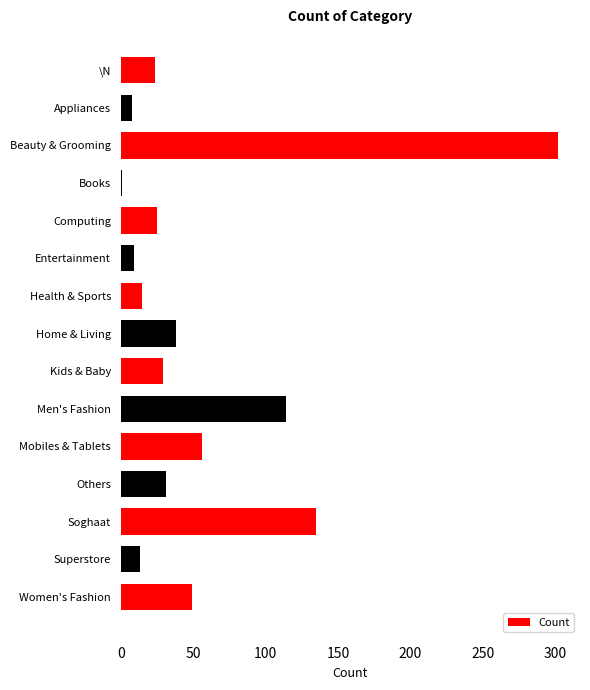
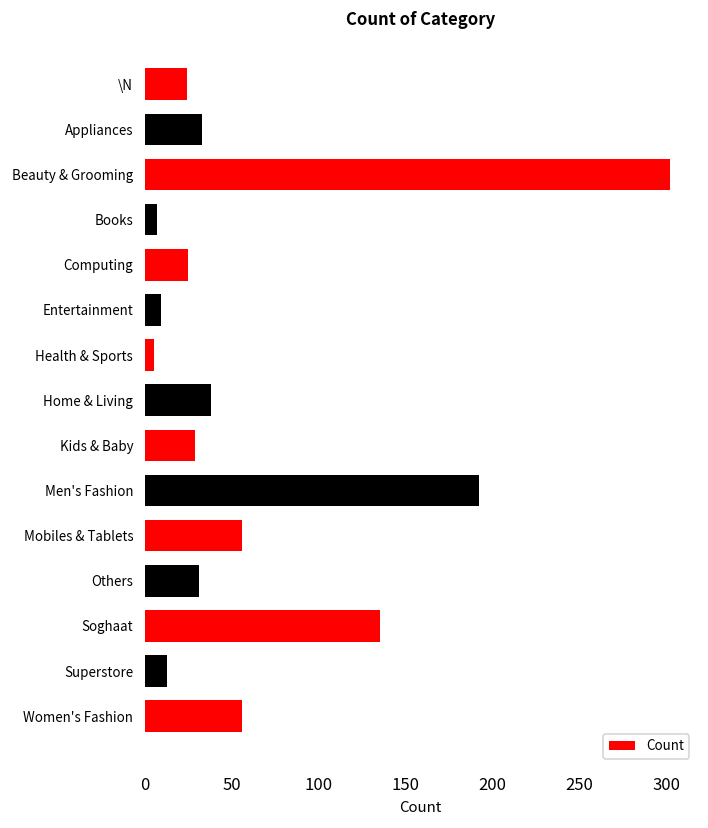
Appliances: 8 -> 33
Books: 1 -> 7
Health & Sports: 15 -> 5
Men's Fashion: 114 -> 192
Women's Fashion: 49 -> 56
